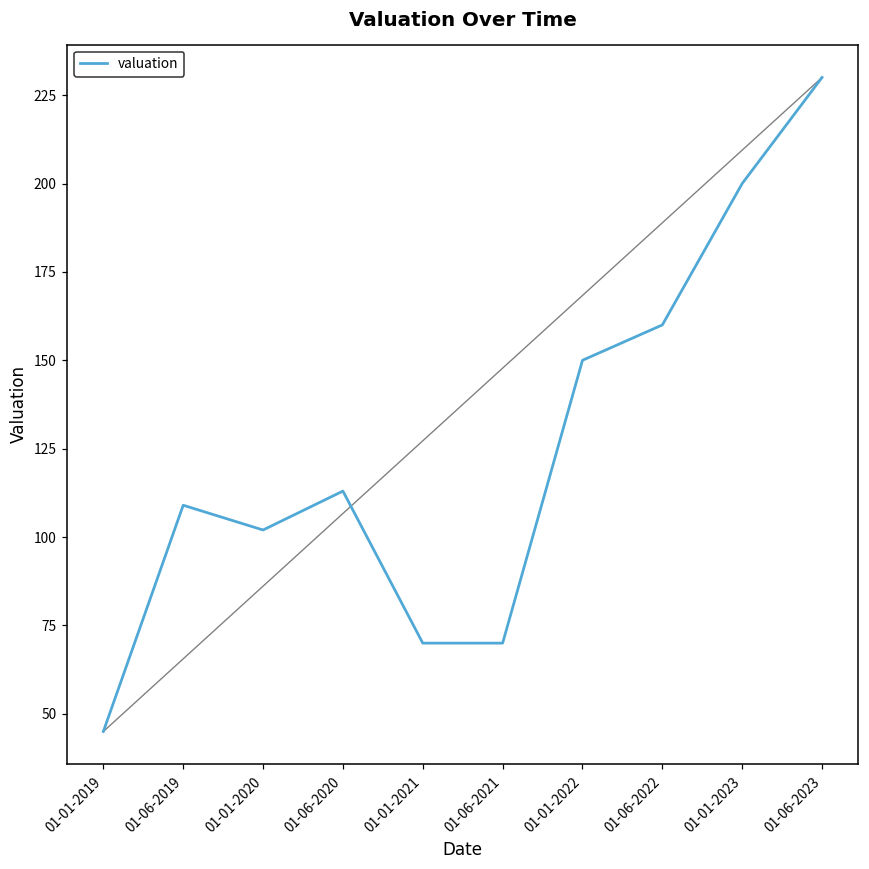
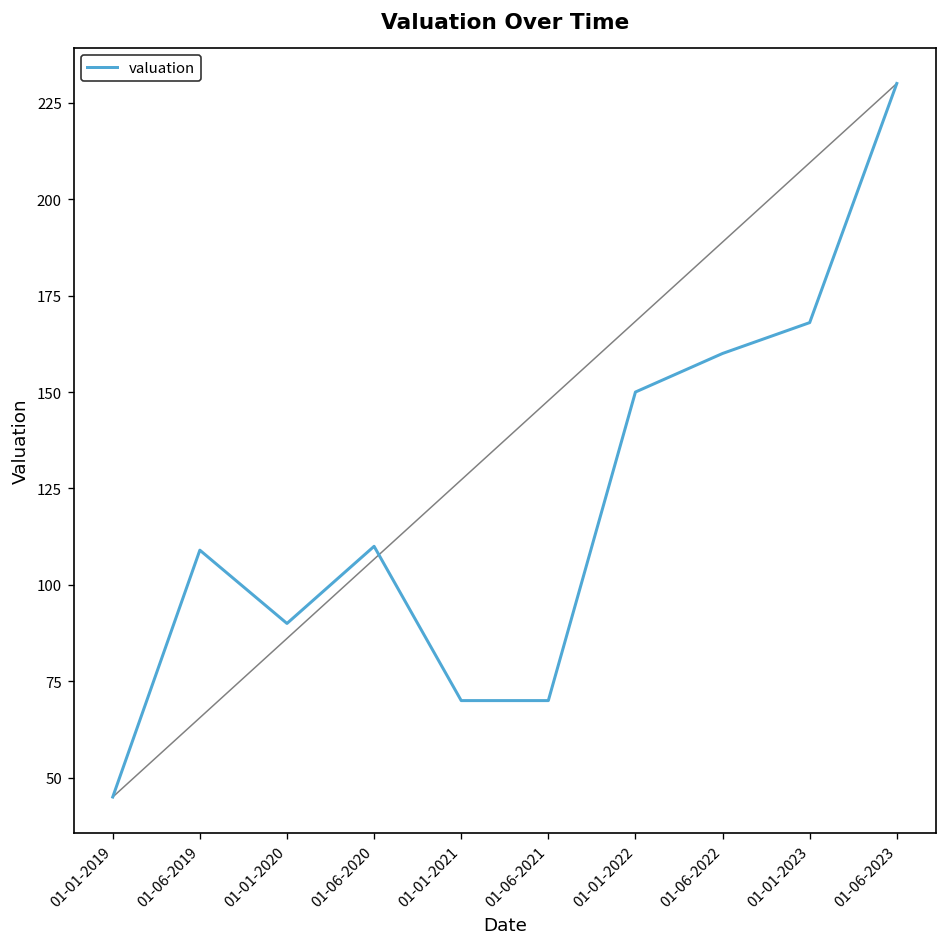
valuation, 01-01-2020: 102 -> 90
valuation, 01-06-2020: 113 -> 110
valuation, 01-01-2023: 200 -> 168
